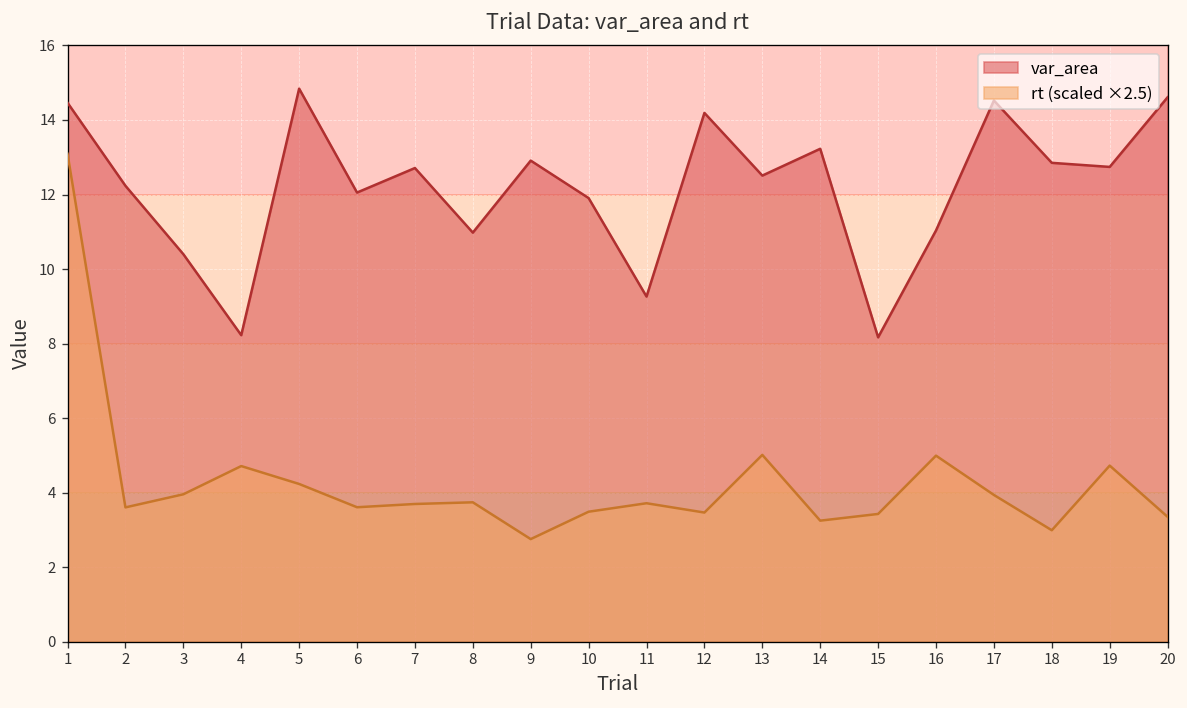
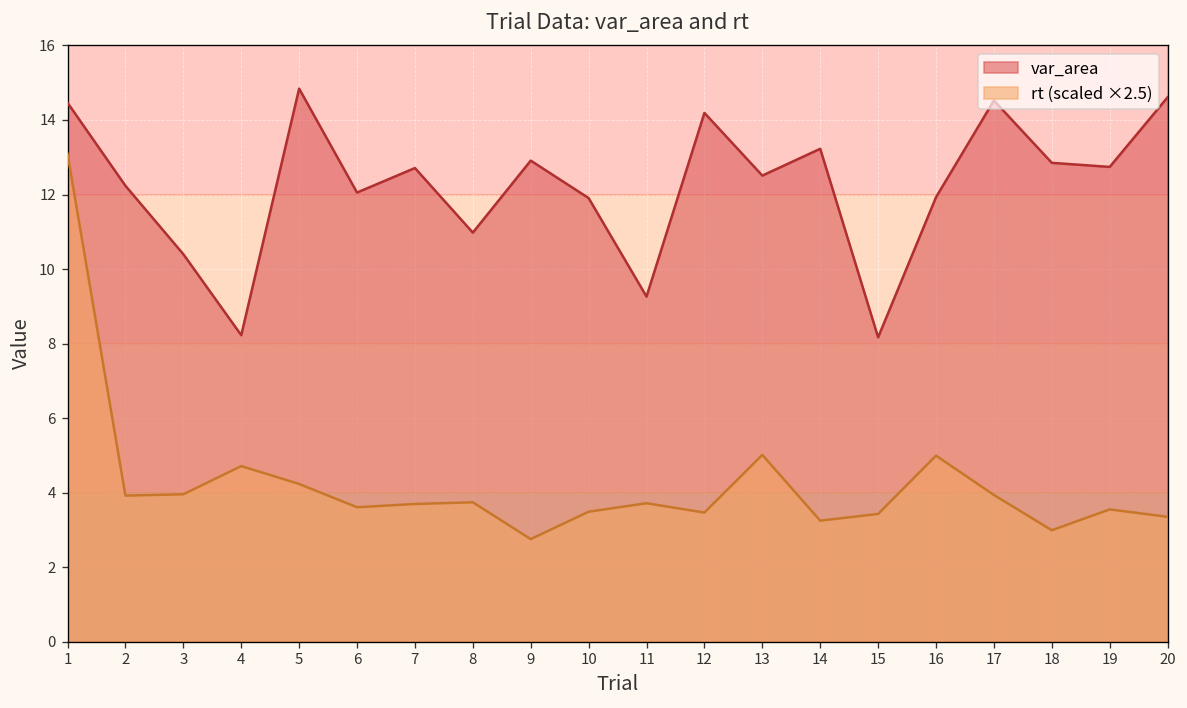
rt (scaled ×2.5), 2: 3.6 -> 3.9
var_area, 16: 11.0 -> 11.9
rt (scaled ×2.5), 19: 4.7 -> 3.5
